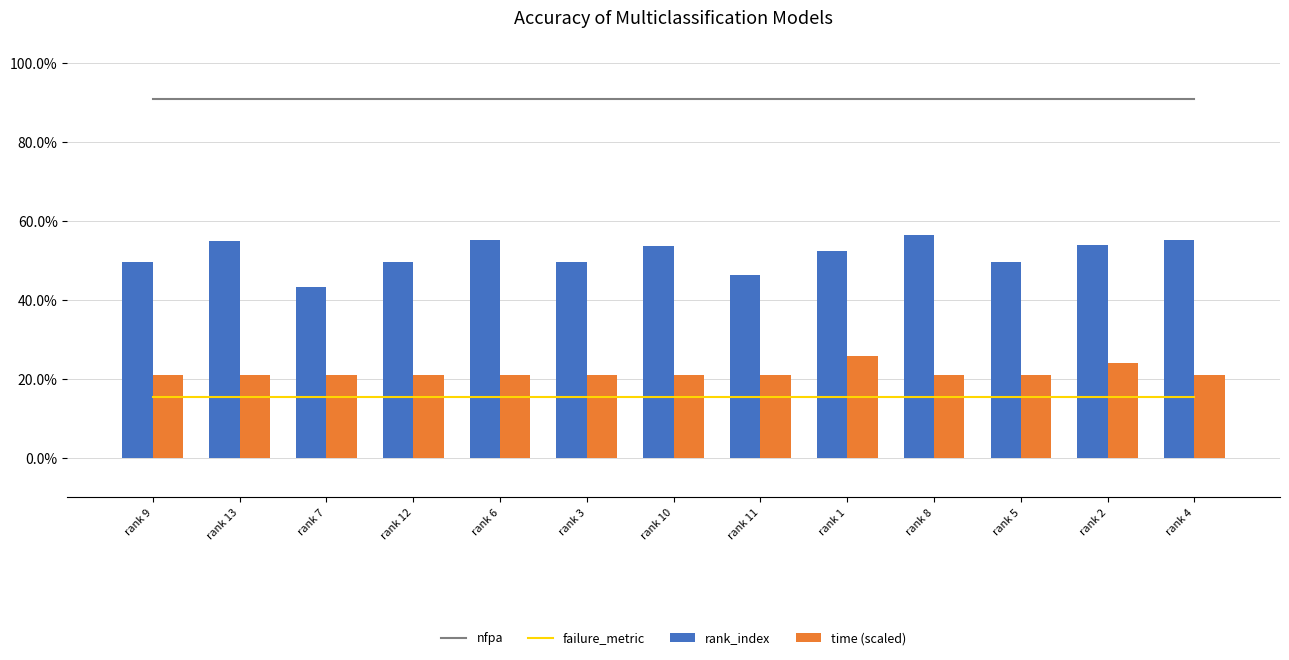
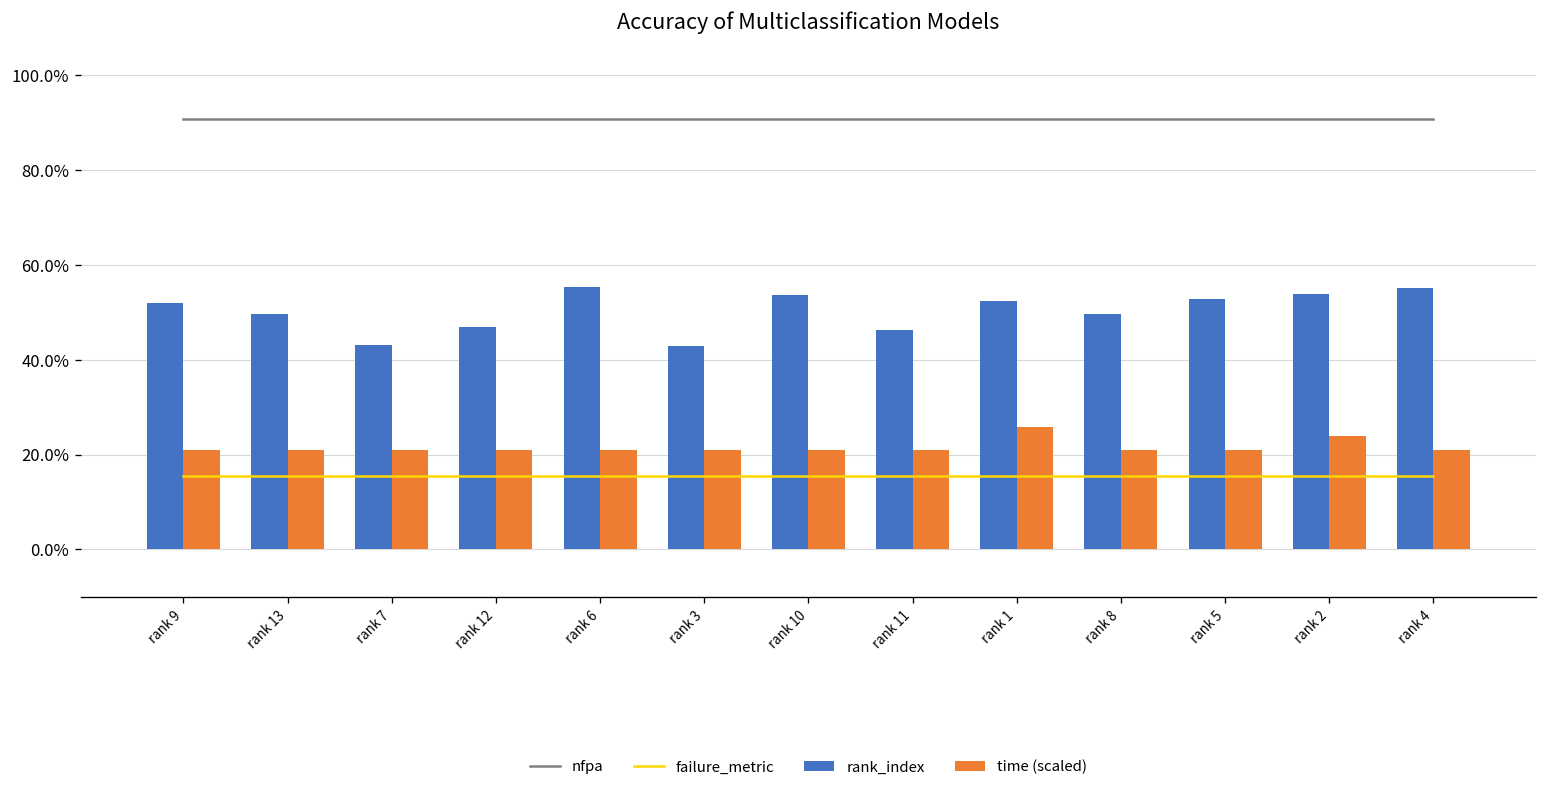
rank_index, rank 9: 50% -> 52%
rank_index, rank 13: 55% -> 50%
rank_index, rank 12: 50% -> 47%
rank_index, rank 3: 50% -> 43%
rank_index, rank 8: 56% -> 50%
rank_index, rank 5: 50% -> 53%
